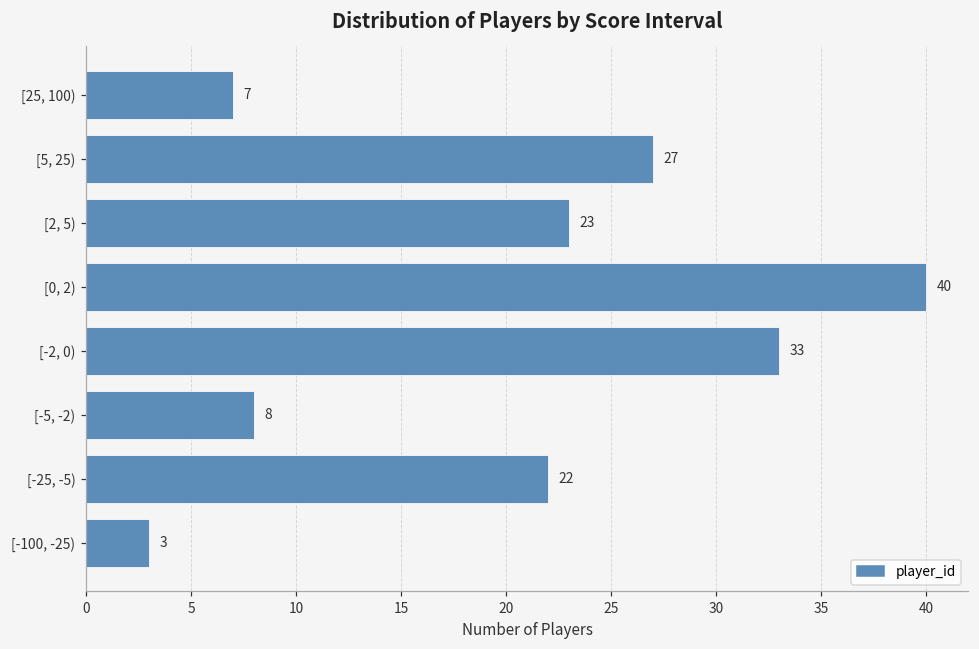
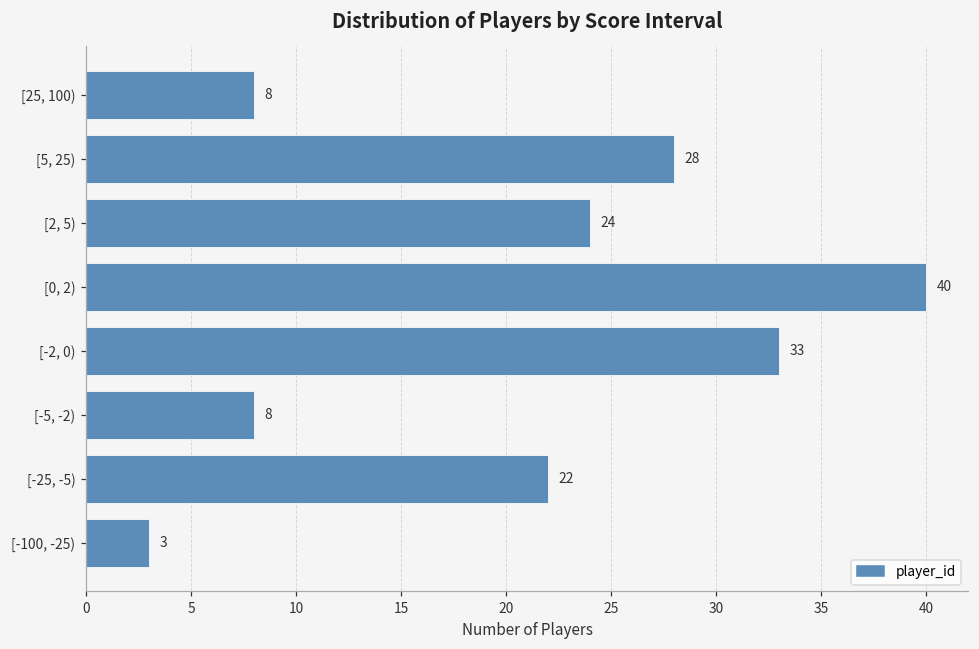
[25, 100): 7 -> 8
[5, 25): 27 -> 28
[2, 5): 23 -> 24
